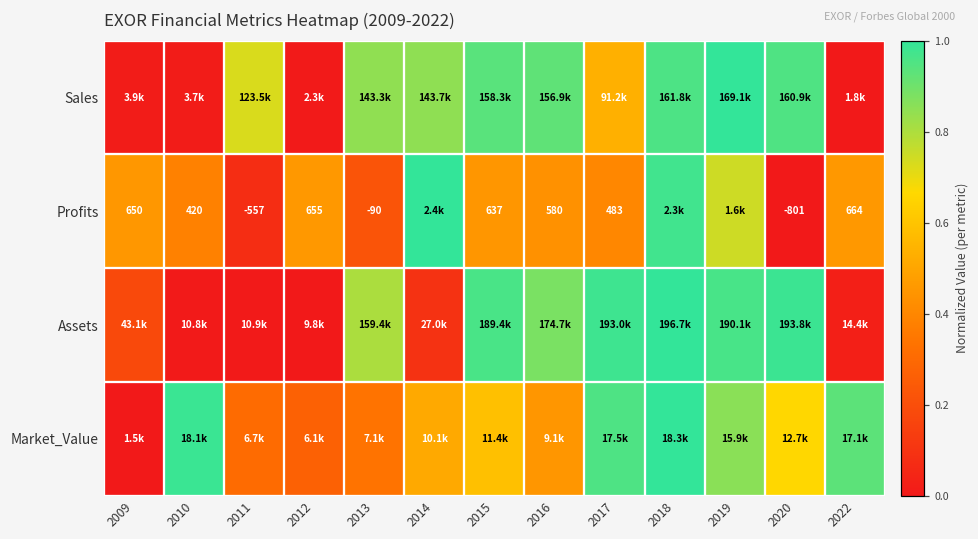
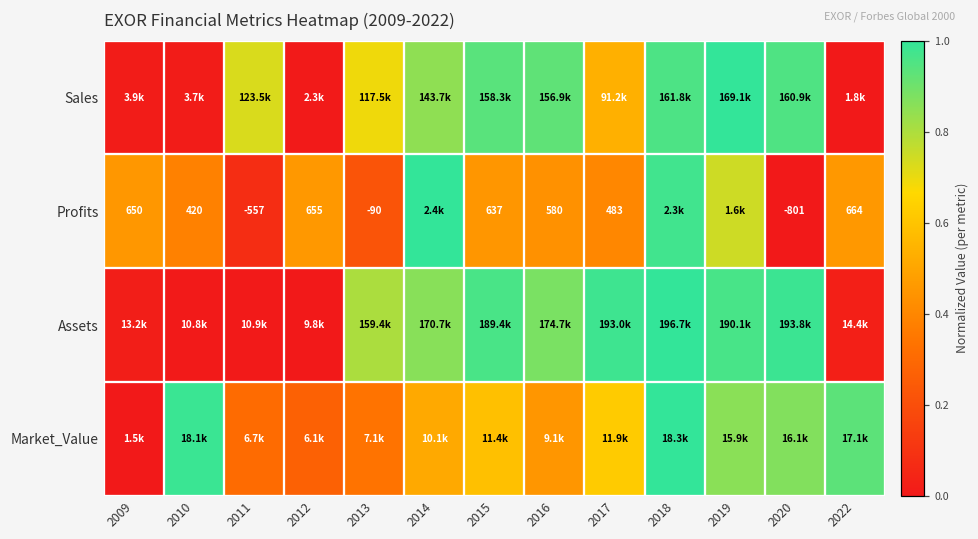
Sales, 2013: 143.3k -> 117.5k
Assets, 2009: 43.1k -> 13.2k
Assets, 2014: 27.0k -> 170.7k
Market_Value, 2017: 17.5k -> 11.9k
Market_Value, 2020: 12.7k -> 16.1k
